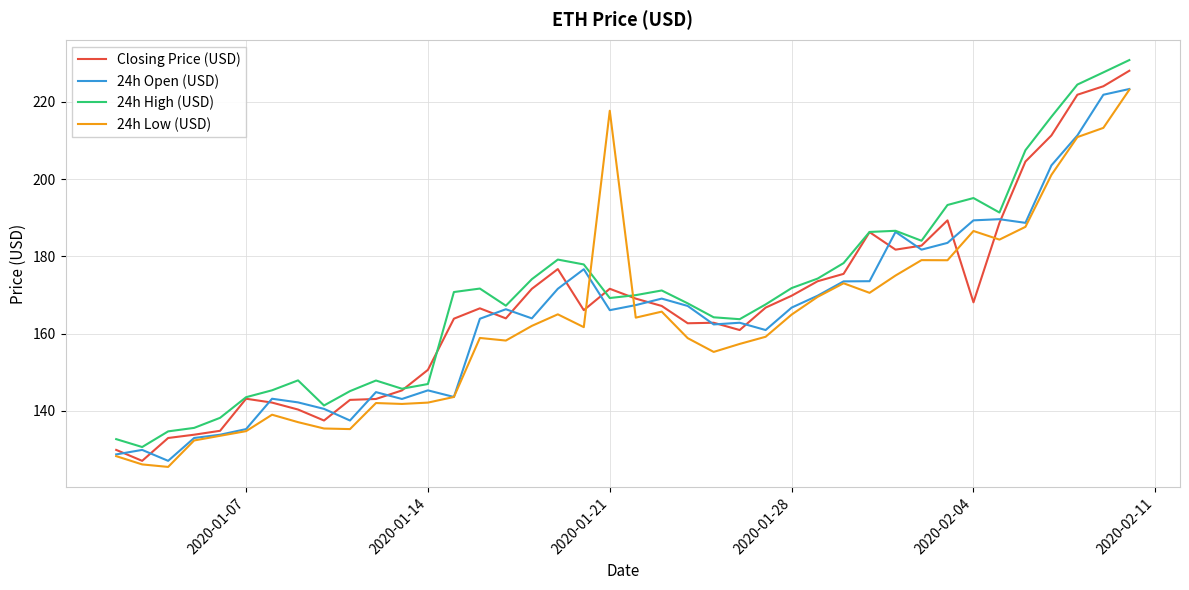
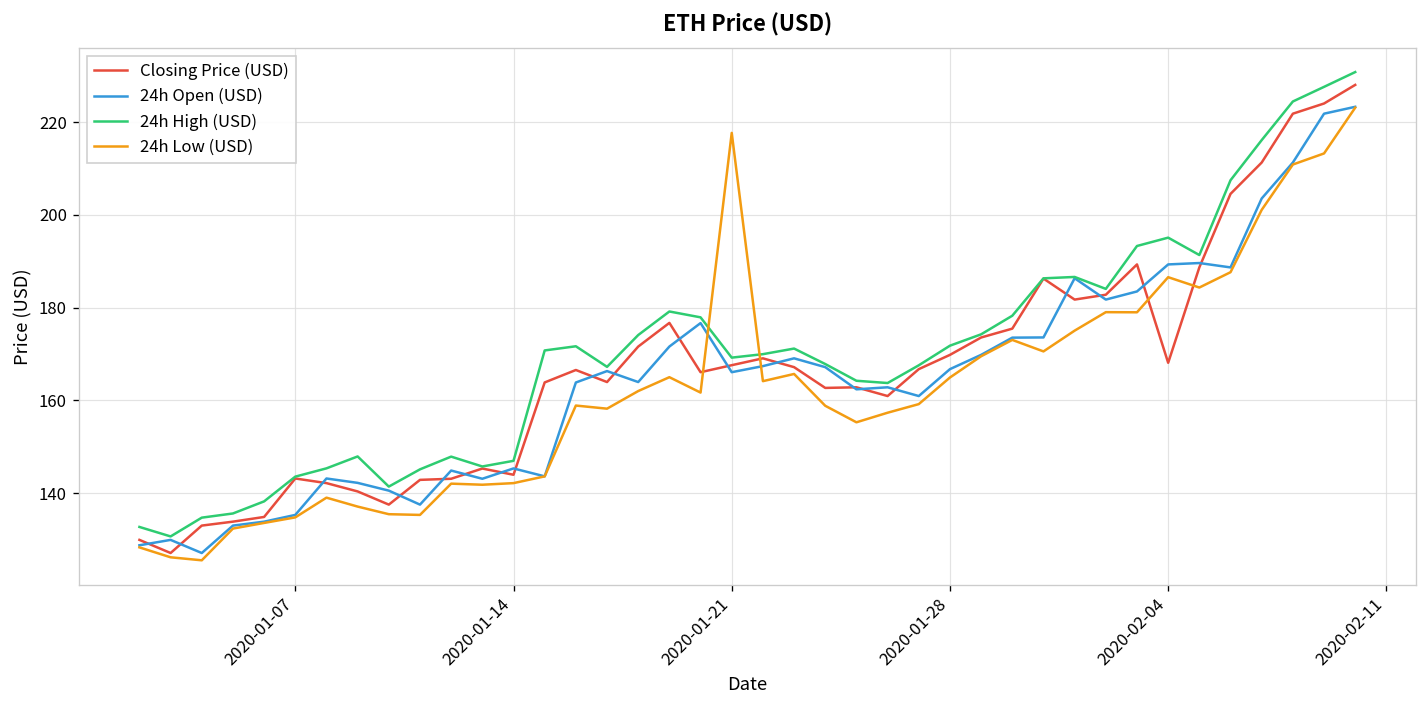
Closing Price (USD), 2020-01-14: 151 -> 144
Closing Price (USD), 2020-01-21: 172 -> 168
